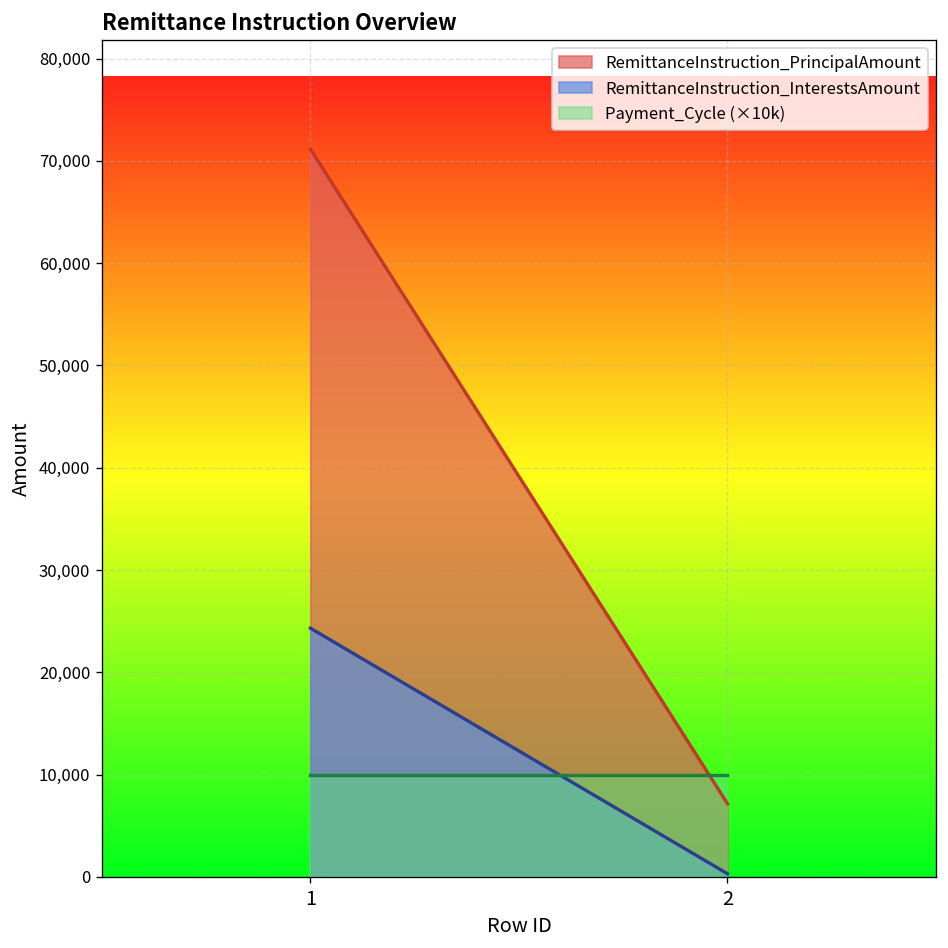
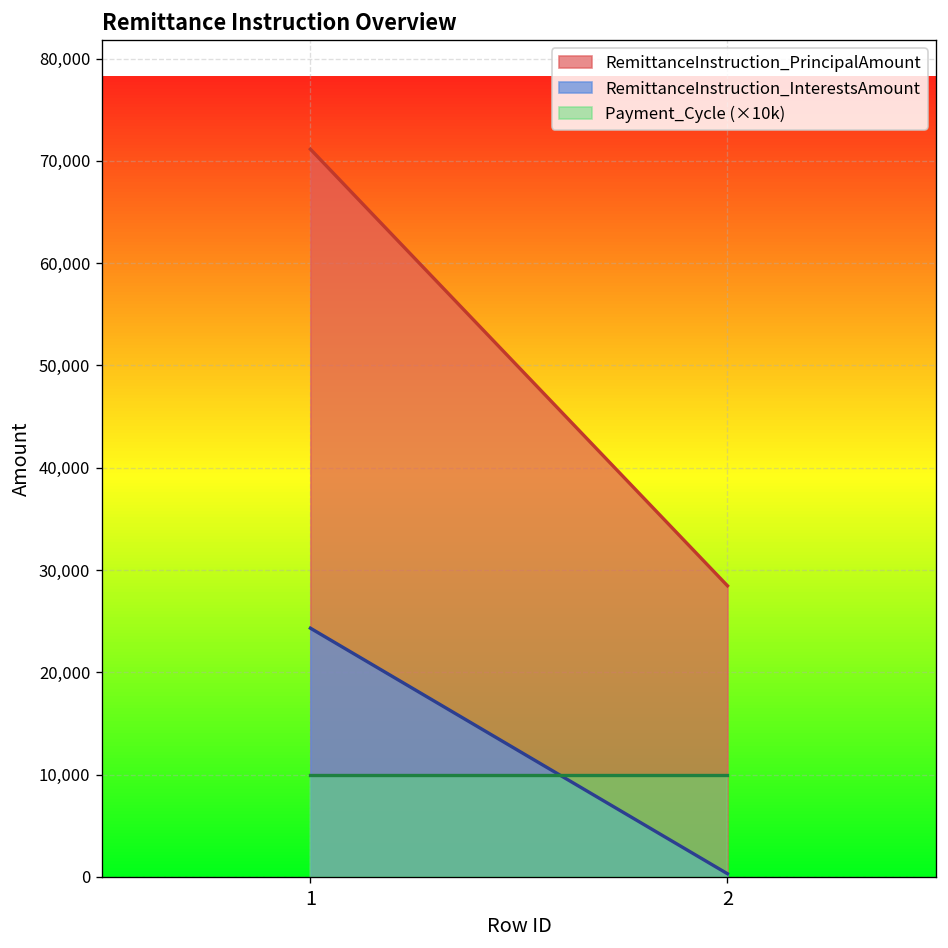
RemittanceInstruction_PrincipalAmount, 2: 7,000 -> 28,000
